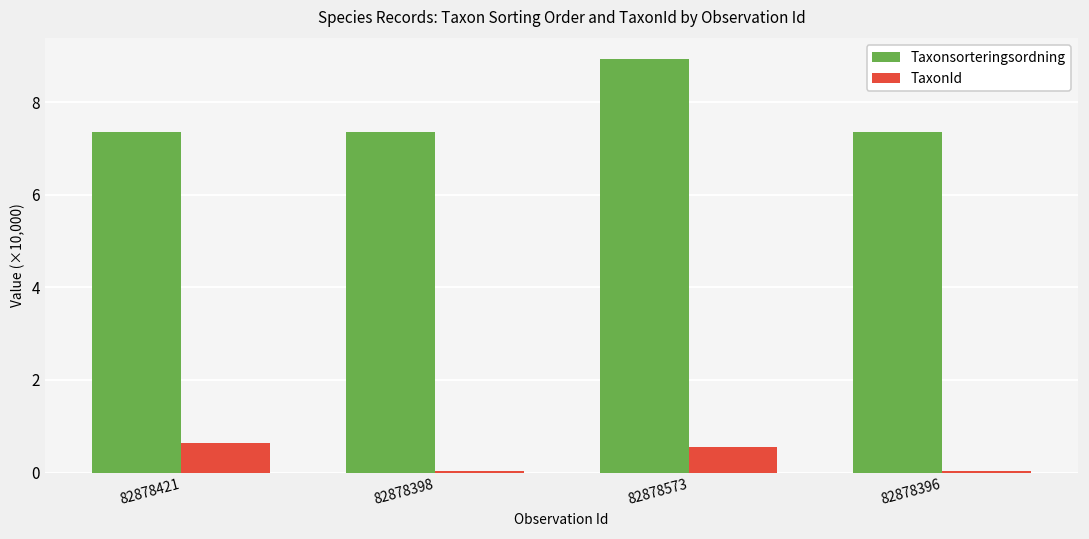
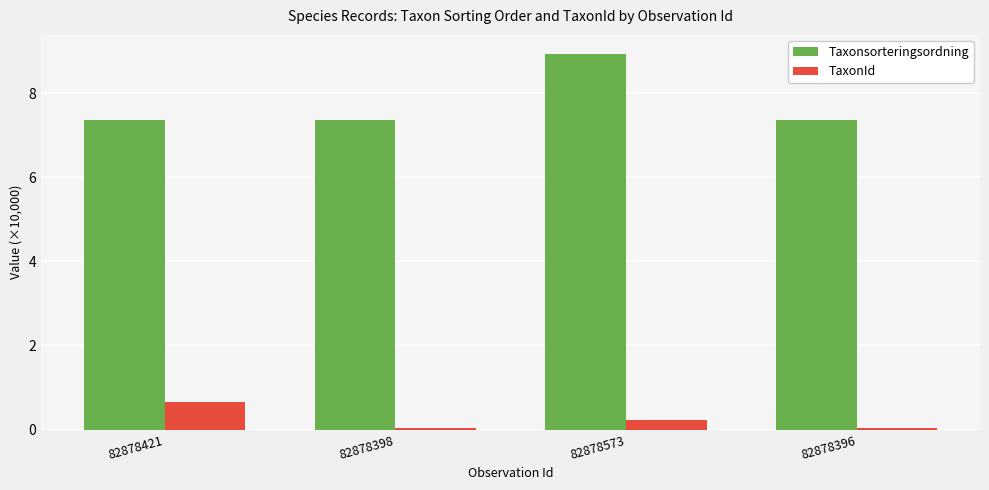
TaxonId, 82878573: 0.5 -> 0.2
